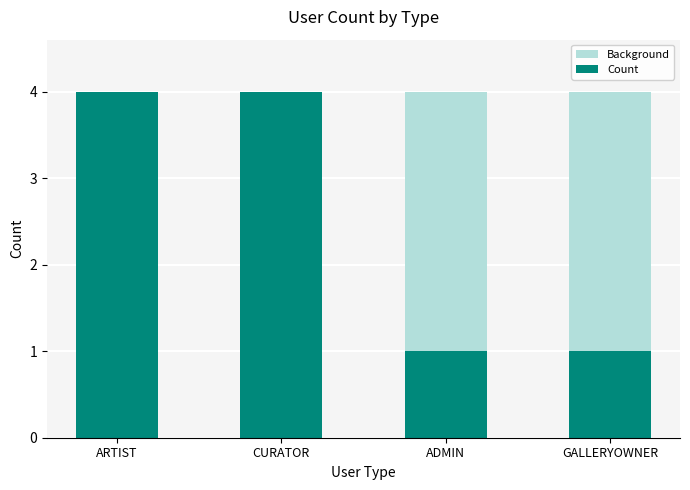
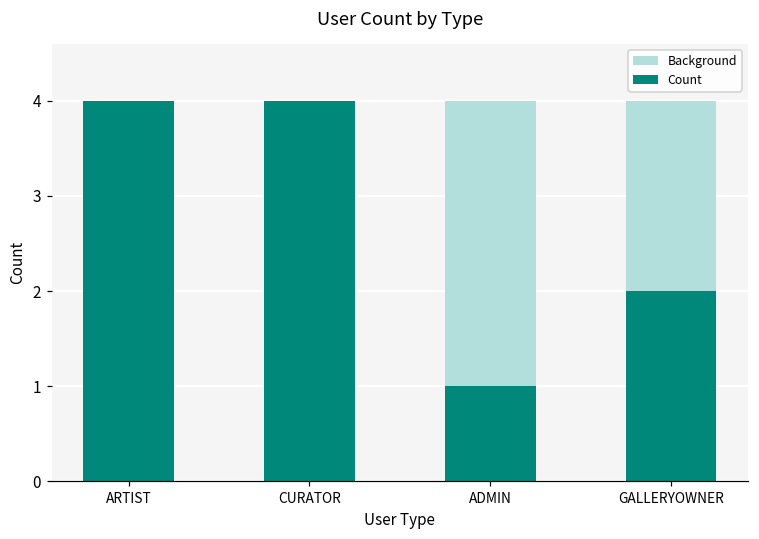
Count, GALLERYOWNER: 1 -> 2
